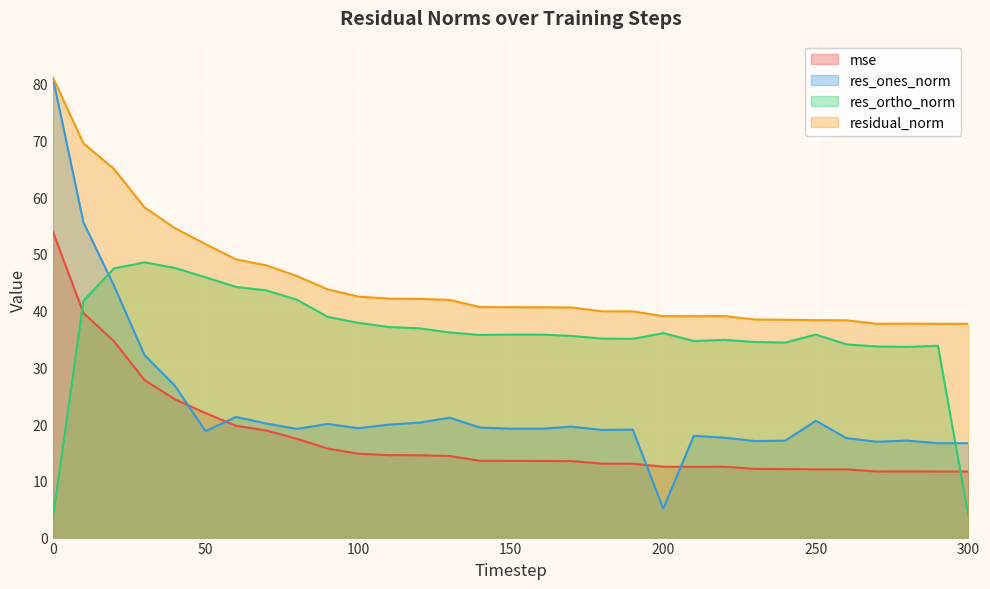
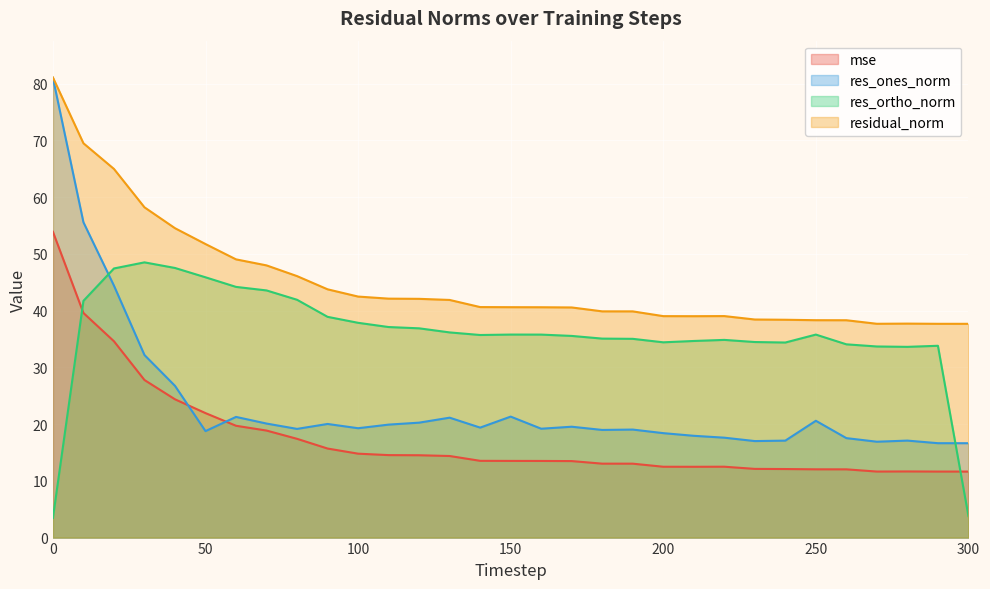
res_ones_norm, 150: 19 -> 21
res_ones_norm, 200: 5 -> 18
res_ortho_norm, 200: 36 -> 34
